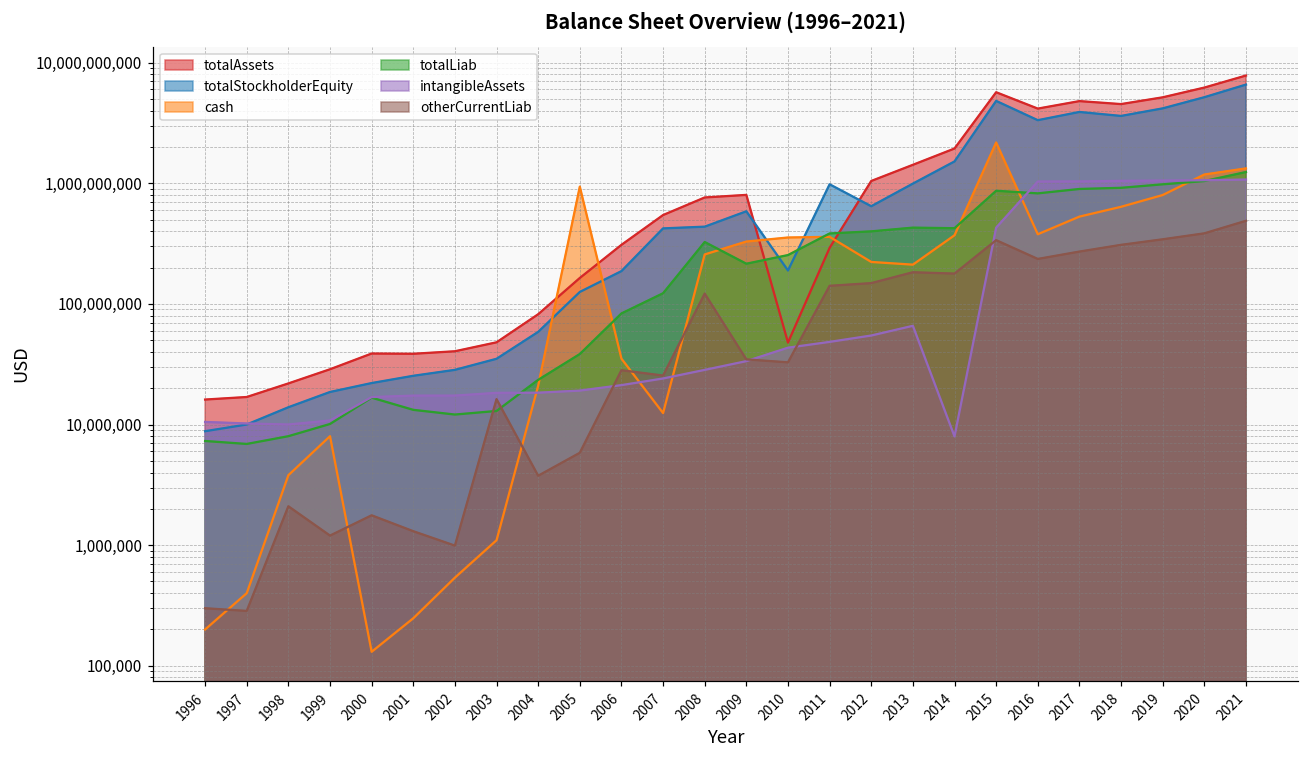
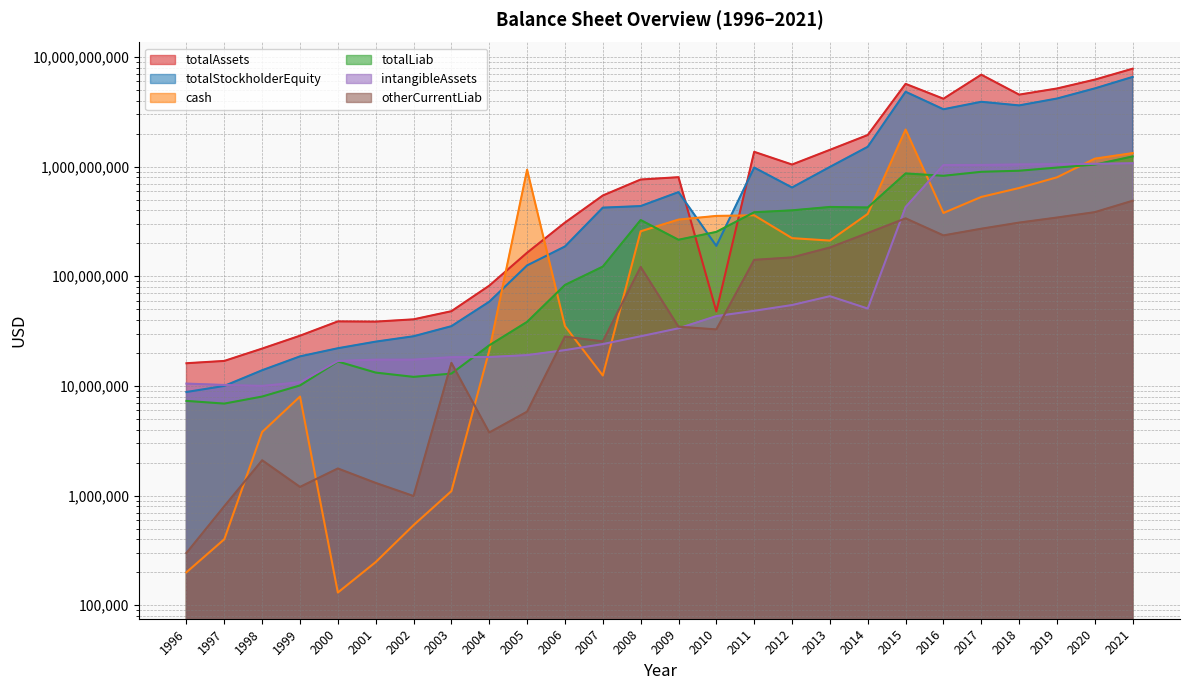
otherCurrentLiab, 1997: 290,000 -> 800,000
totalAssets, 2011: 290,000,000 -> 1,400,000,000
intangibleAssets, 2014: 8,000,000 -> 50,000,000
otherCurrentLiab, 2014: 180,000,000 -> 250,000,000
totalAssets, 2017: 5,000,000,000 -> 7,000,000,000
